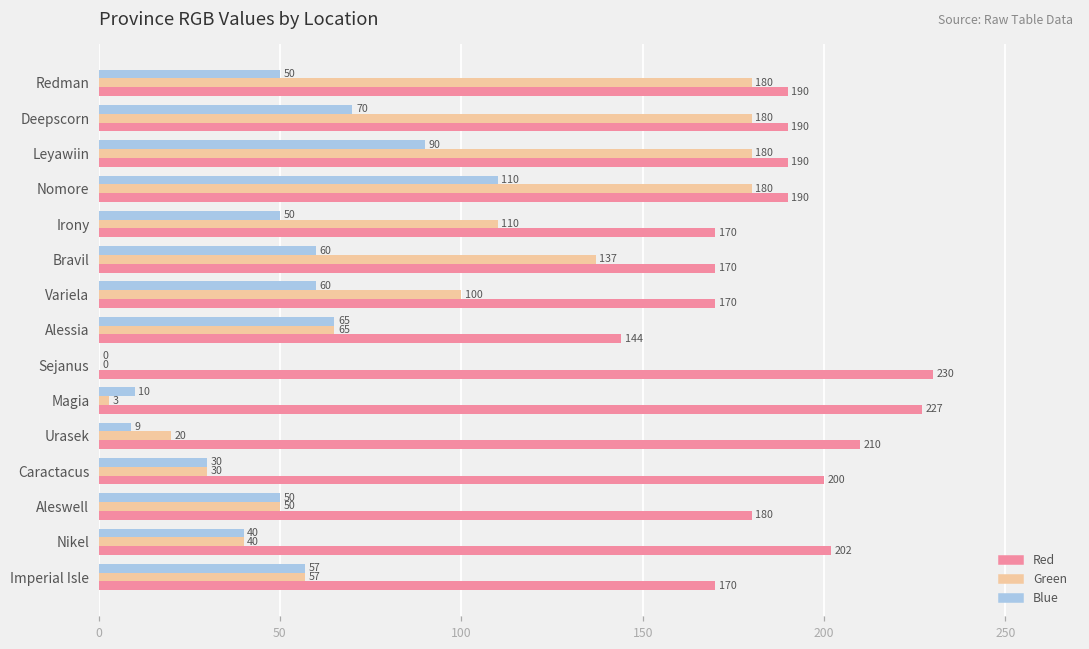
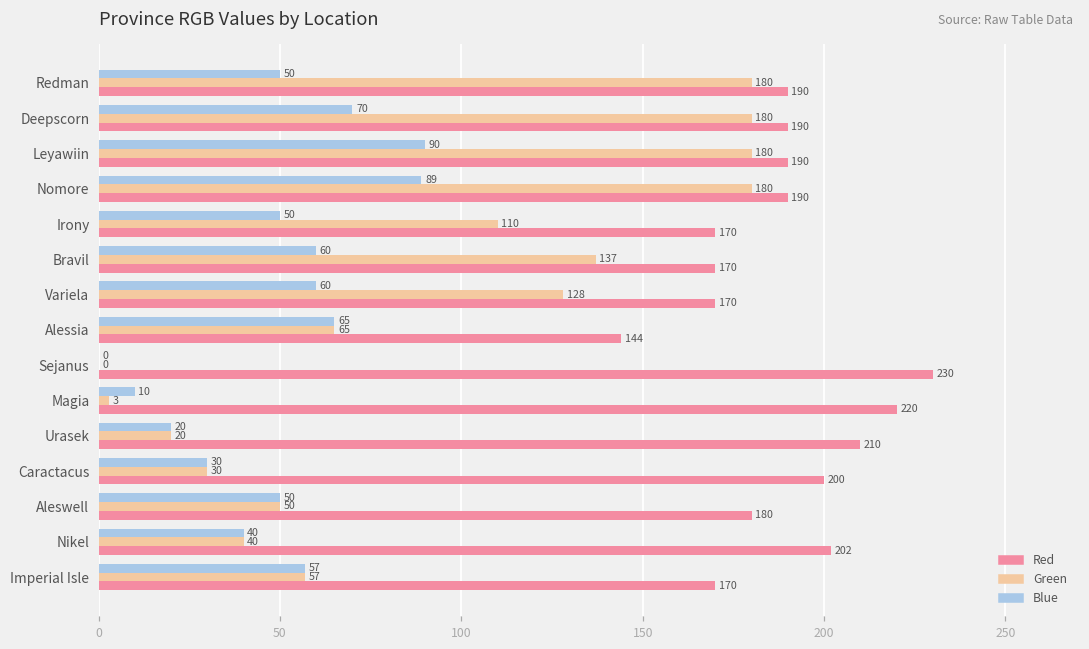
Blue, Nomore: 110 -> 89
Green, Variela: 100 -> 128
Red, Magia: 227 -> 220
Blue, Urasek: 9 -> 20
